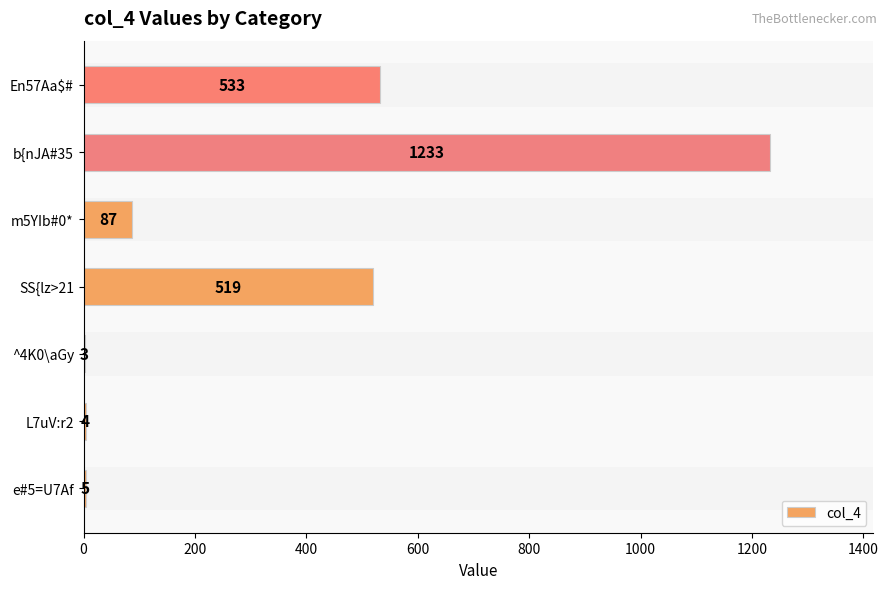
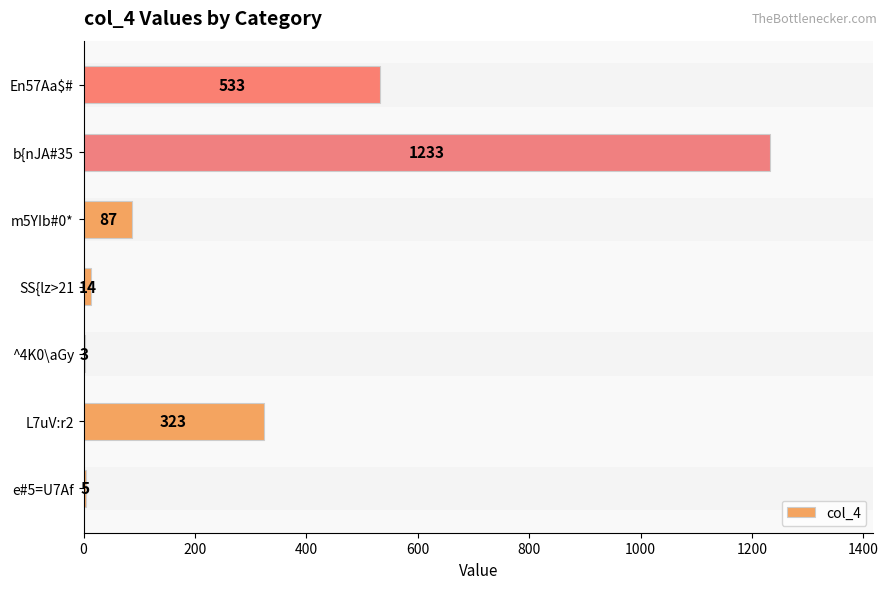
SS{lz>21: 519 -> 14
L7uV:r2: 4 -> 323
